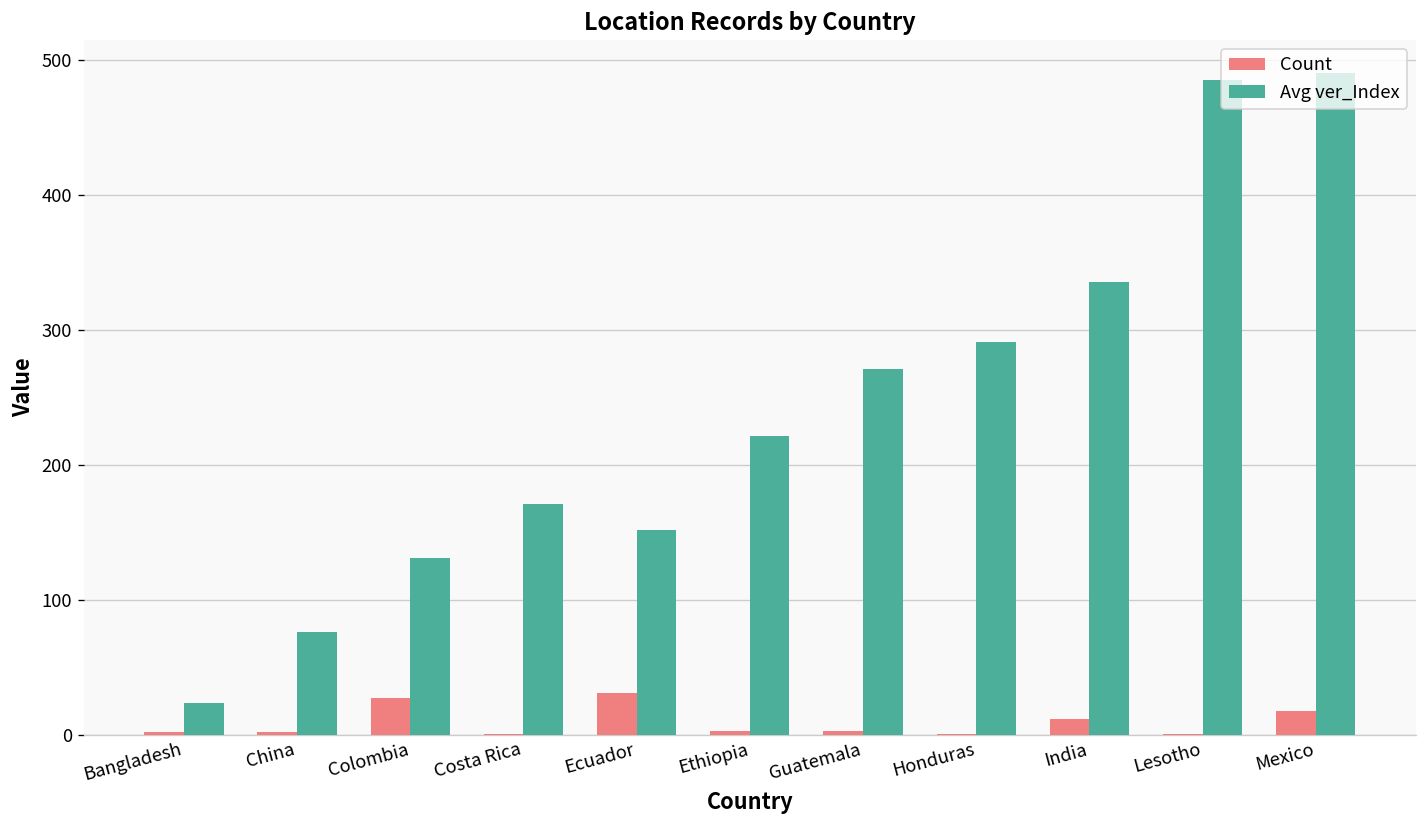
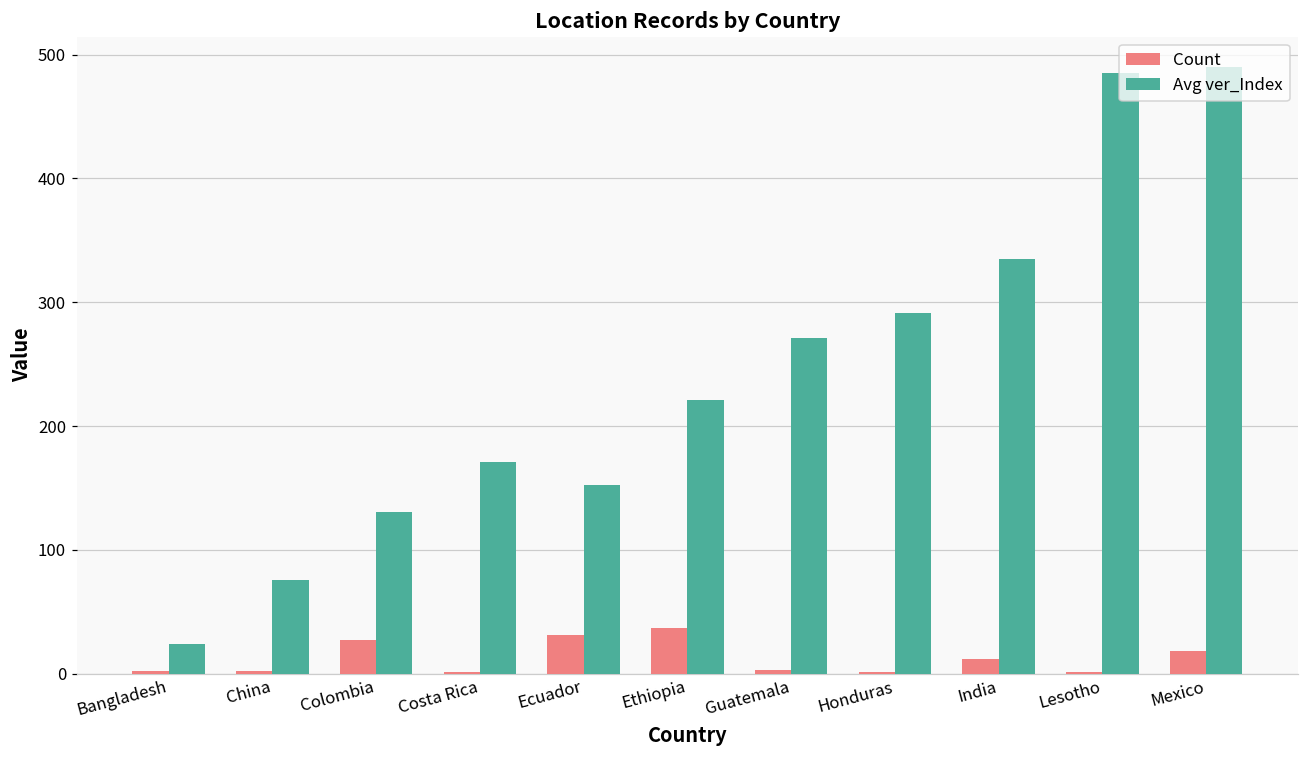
Count, Ethiopia: 3 -> 37
